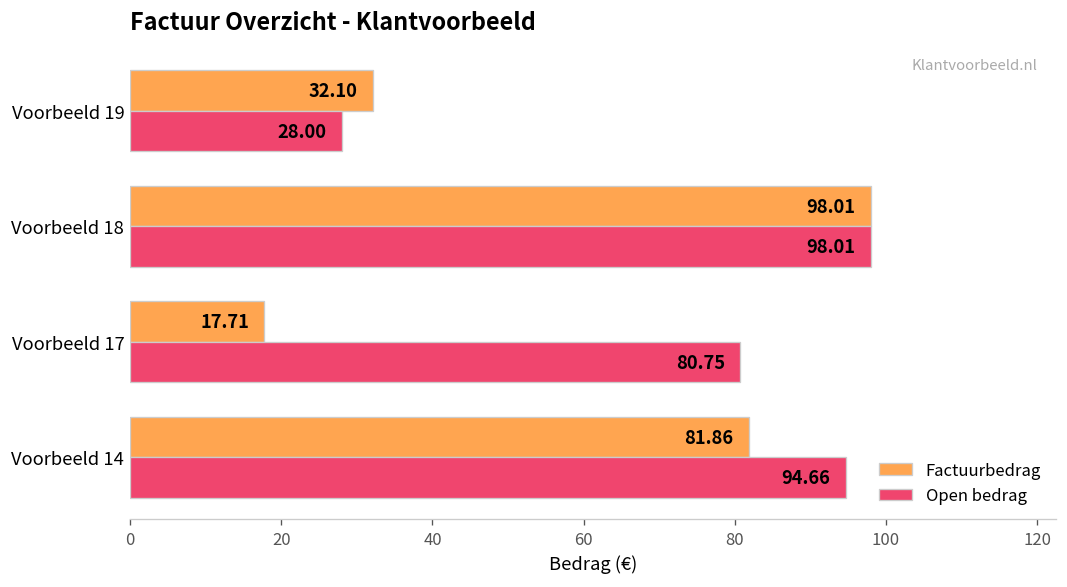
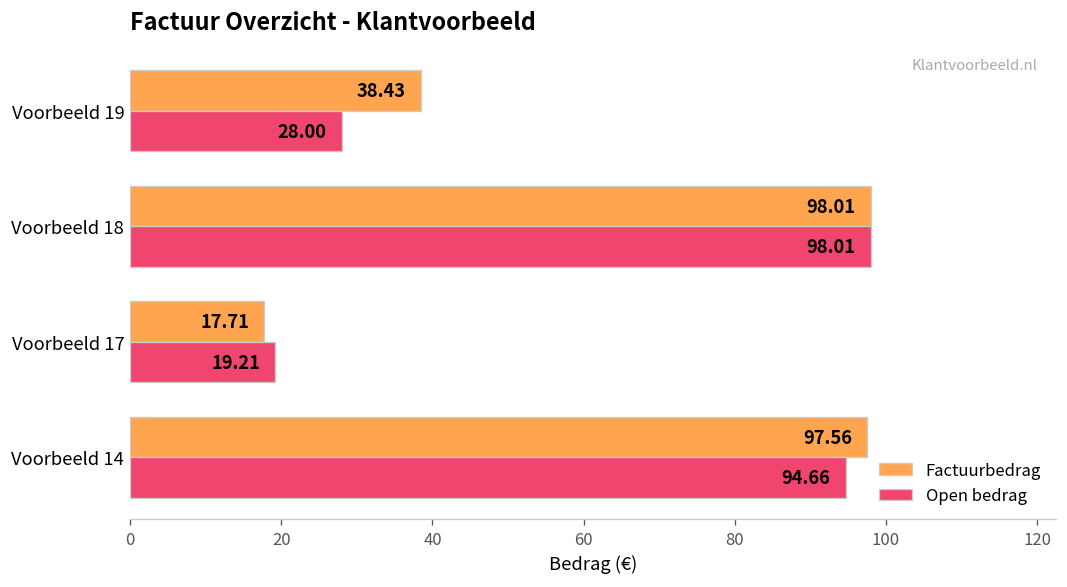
Factuurbedrag, Voorbeeld 19: 32.10 -> 38.43
Open bedrag, Voorbeeld 17: 80.75 -> 19.21
Factuurbedrag, Voorbeeld 14: 81.86 -> 97.56
